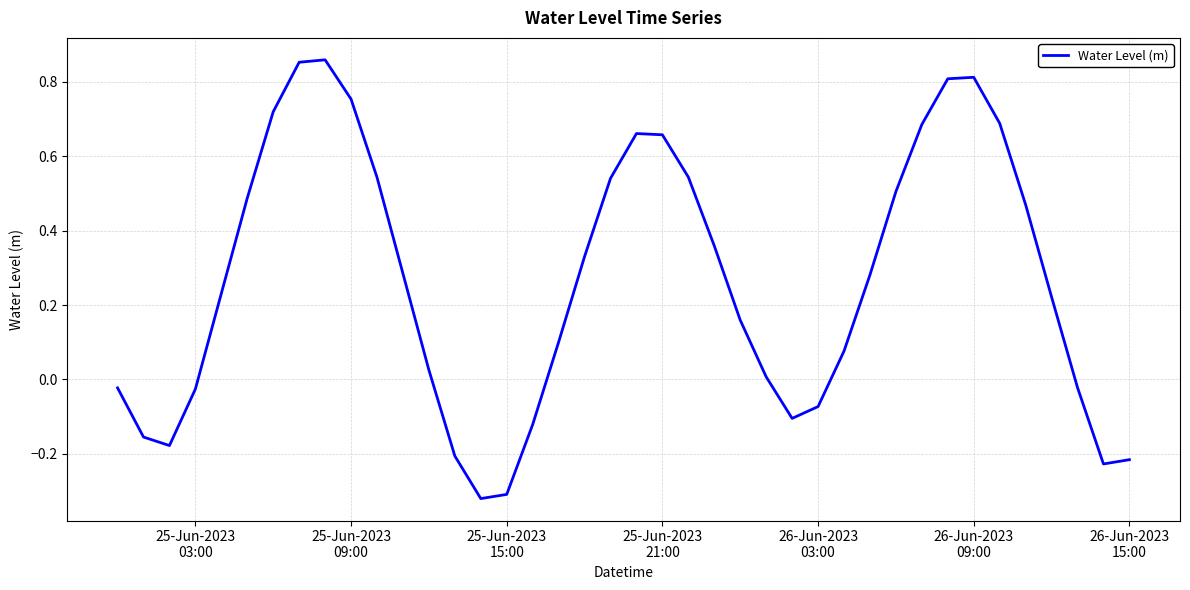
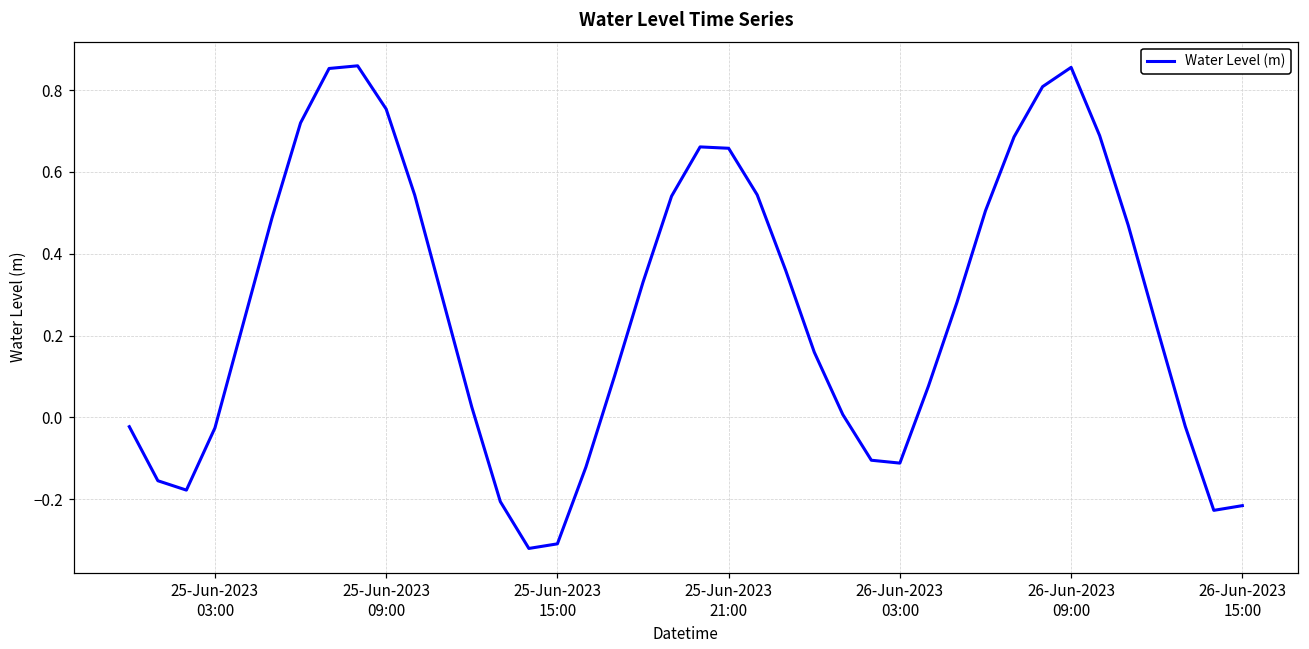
26-Jun-2023 03:00: -0.07 -> -0.11
26-Jun-2023 09:00: 0.81 -> 0.86
